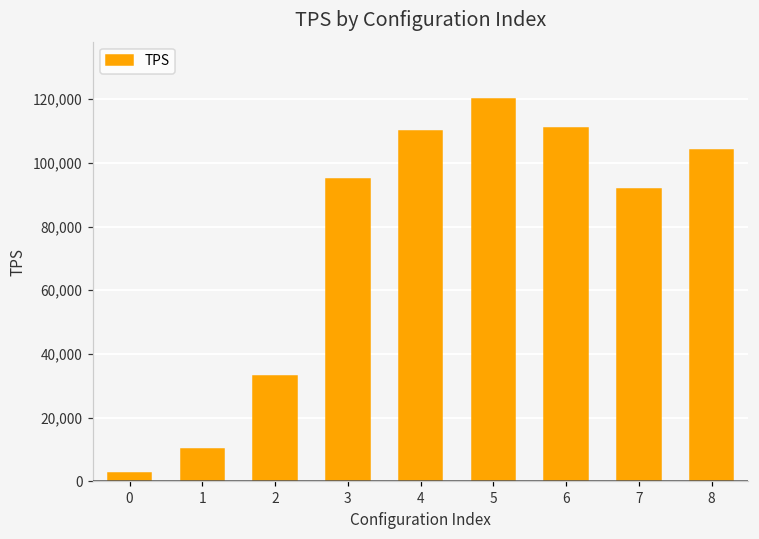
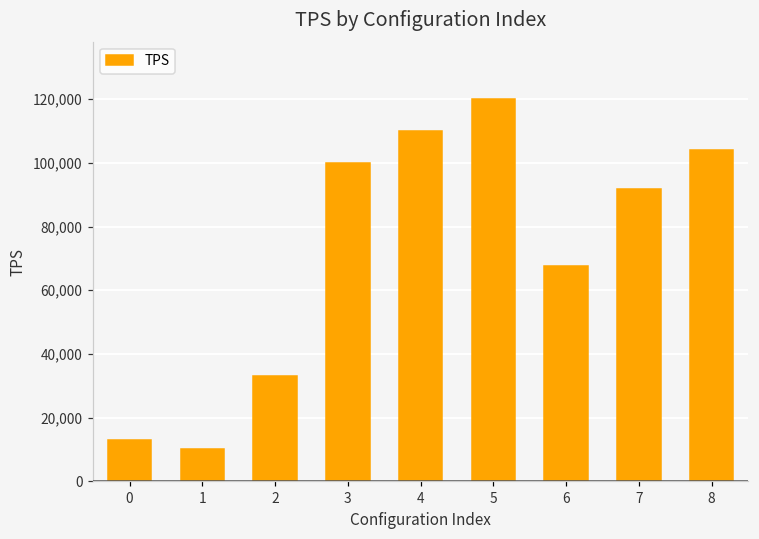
0: 3,000 -> 13,000
3: 95,000 -> 100,000
6: 111,000 -> 68,000
